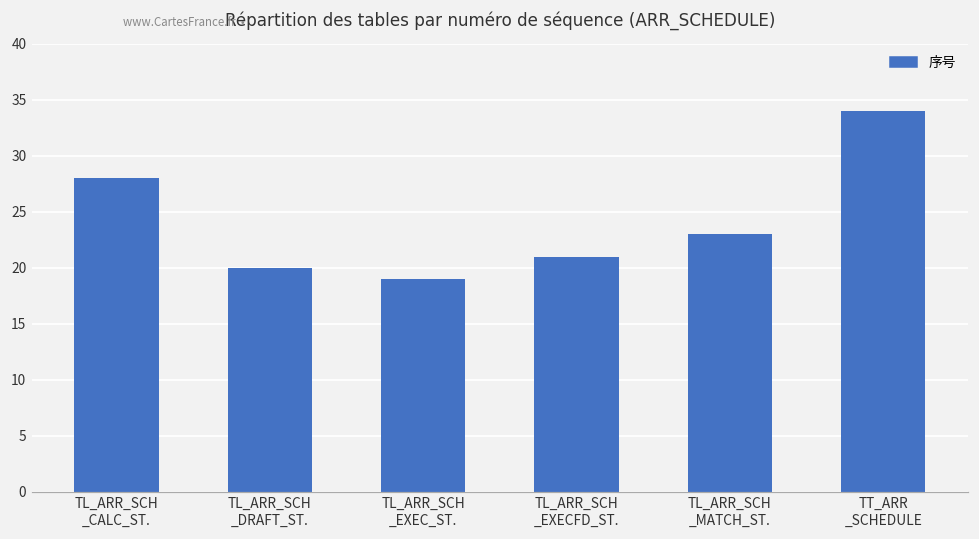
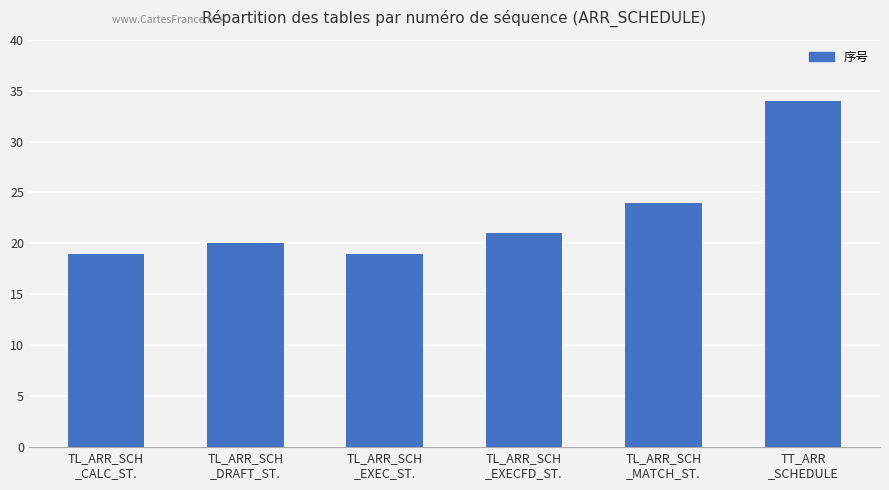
TL_ARR_SCH _CALC_ST.: 28 -> 19
TL_ARR_SCH _MATCH_ST.: 23 -> 24
